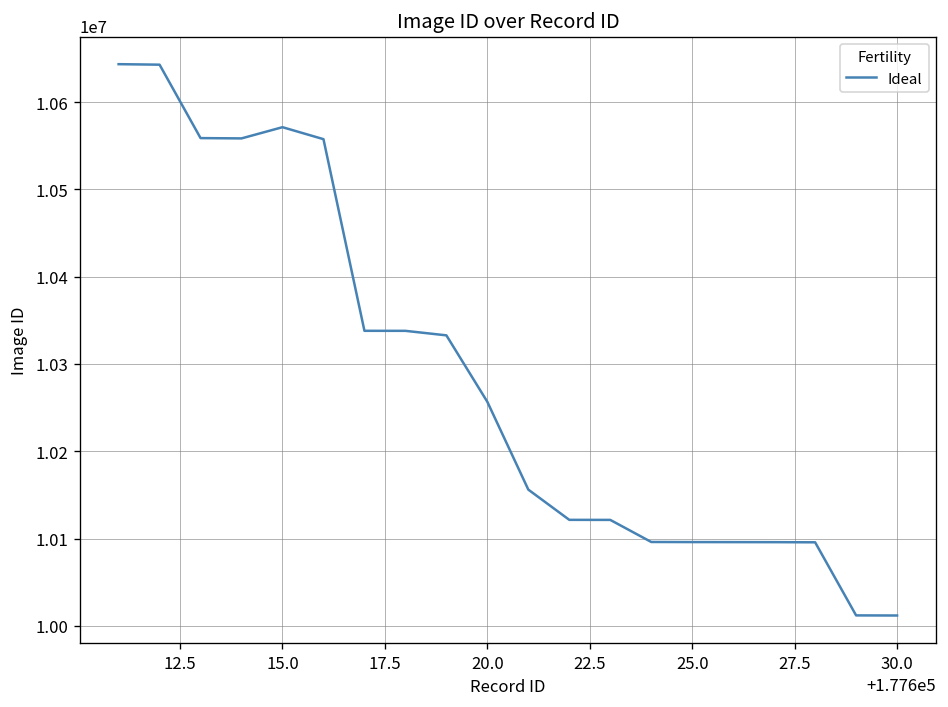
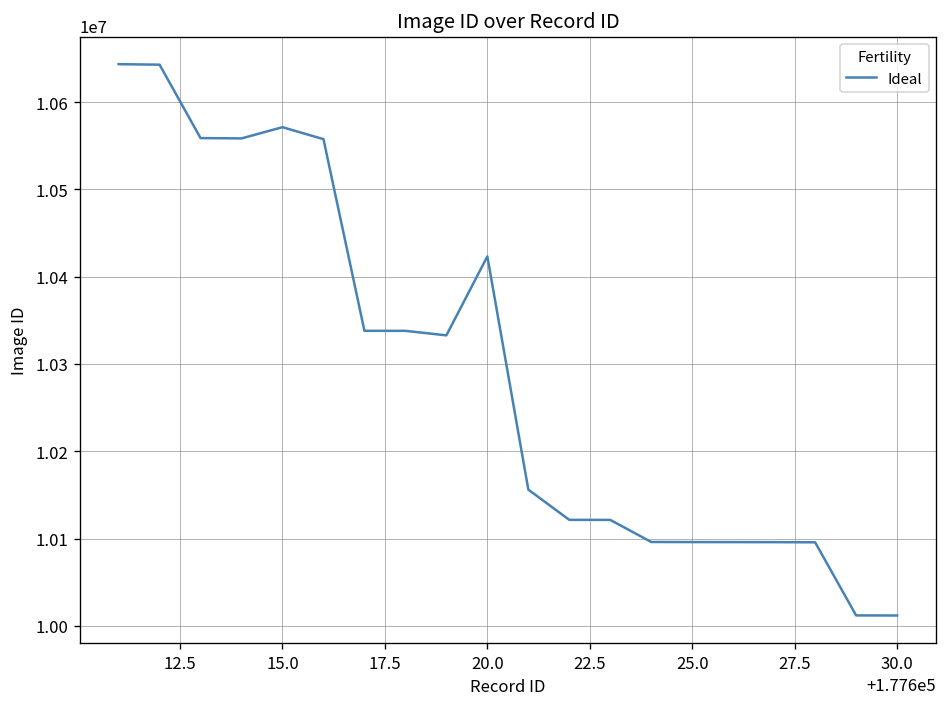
20.0: 10260000 -> 10420000
